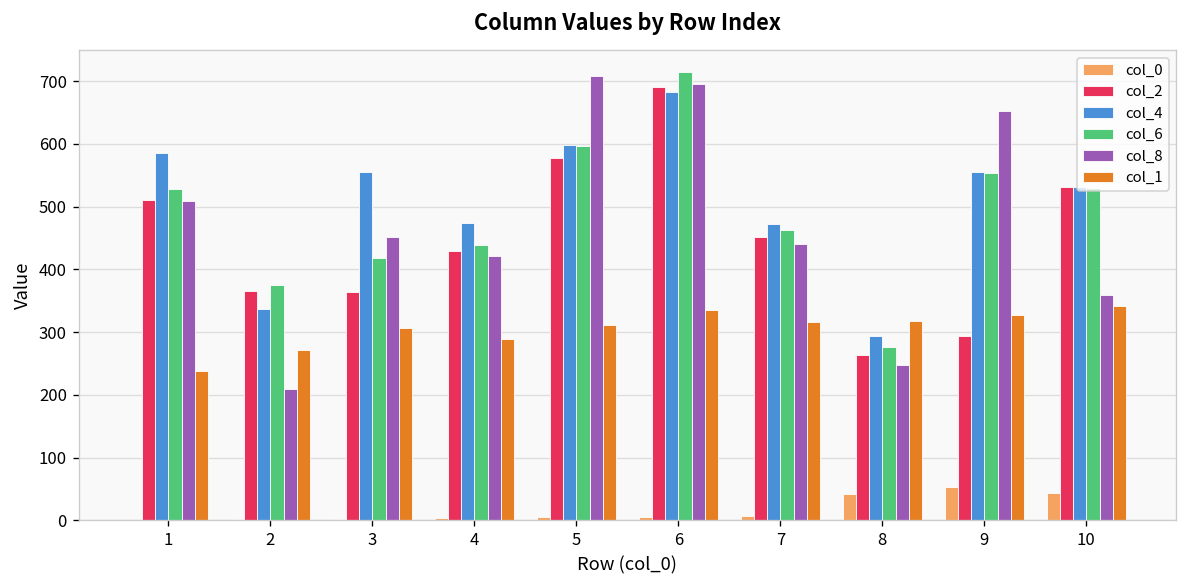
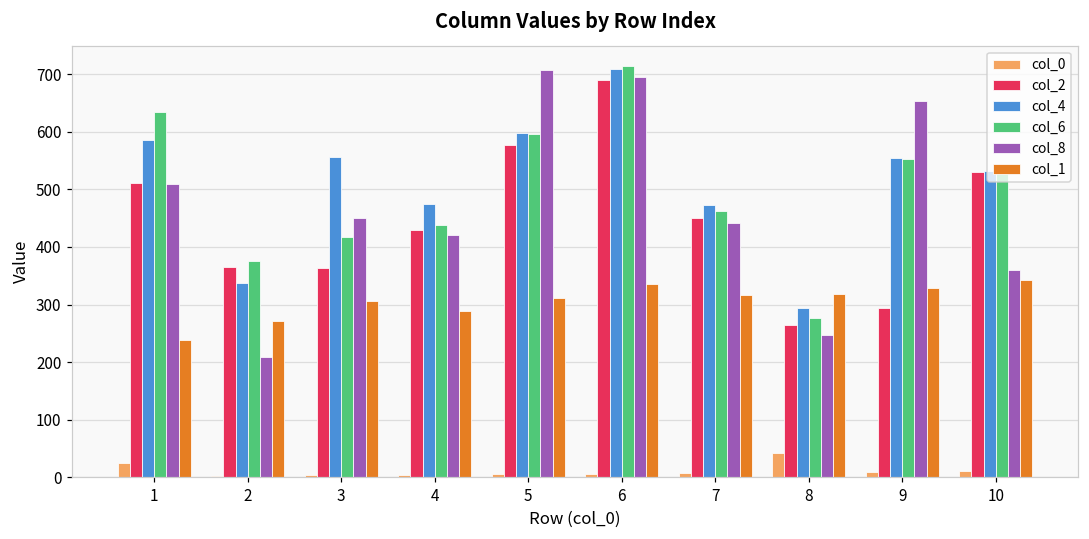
col_0, 1: 0 -> 30
col_6, 1: 530 -> 630
col_4, 6: 680 -> 710
col_0, 9: 50 -> 10
col_0, 10: 40 -> 10
